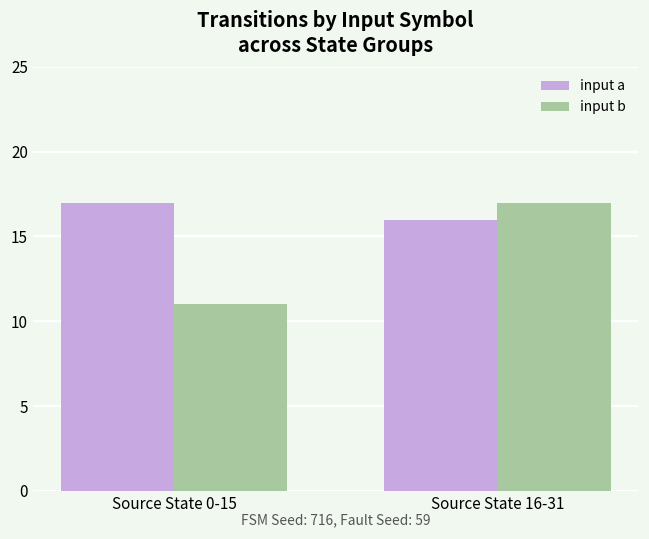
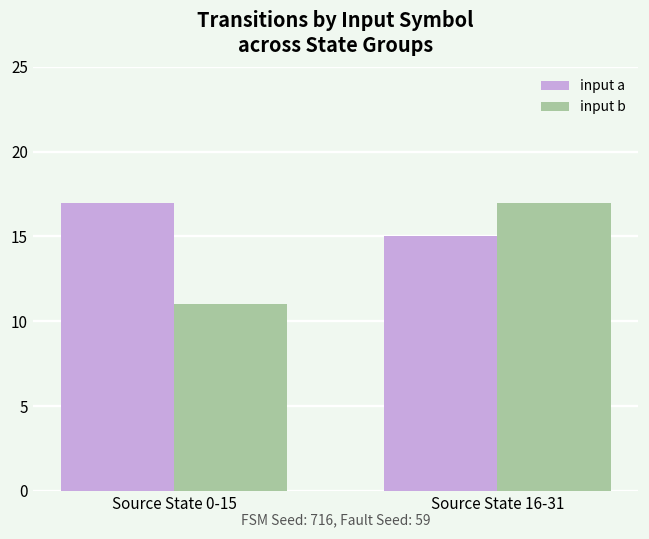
input a, Source State 16-31: 16 -> 15
